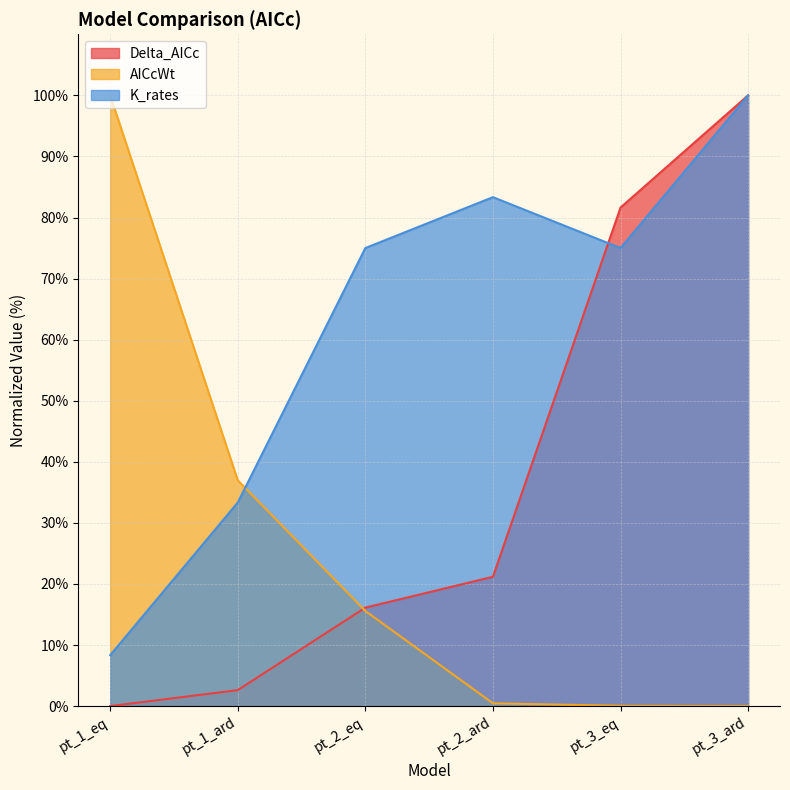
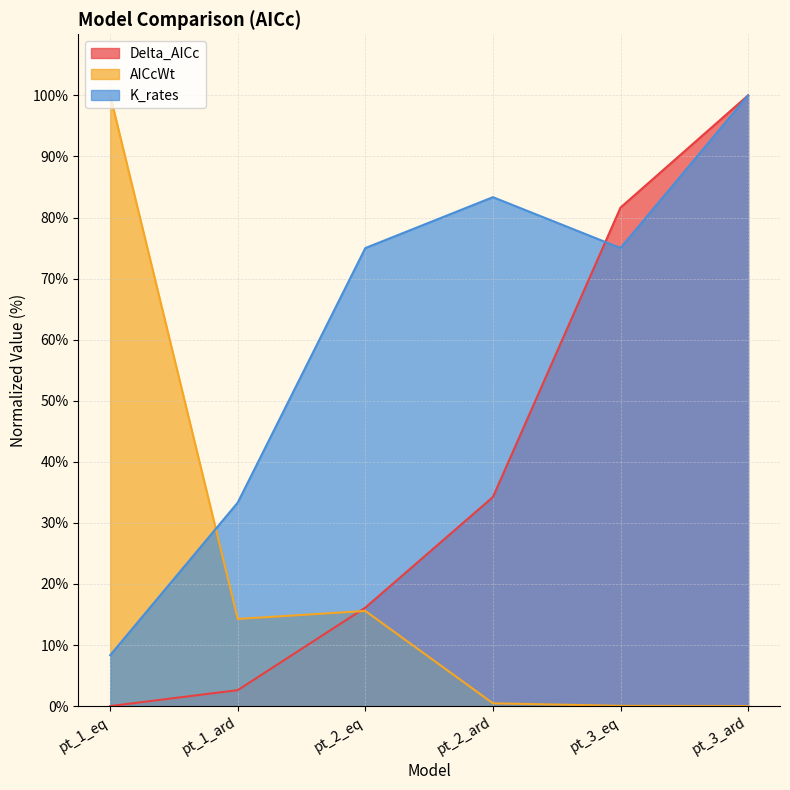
AICcWt, pt_1_ard: 37% -> 14%
Delta_AICc, pt_2_ard: 21% -> 34%
